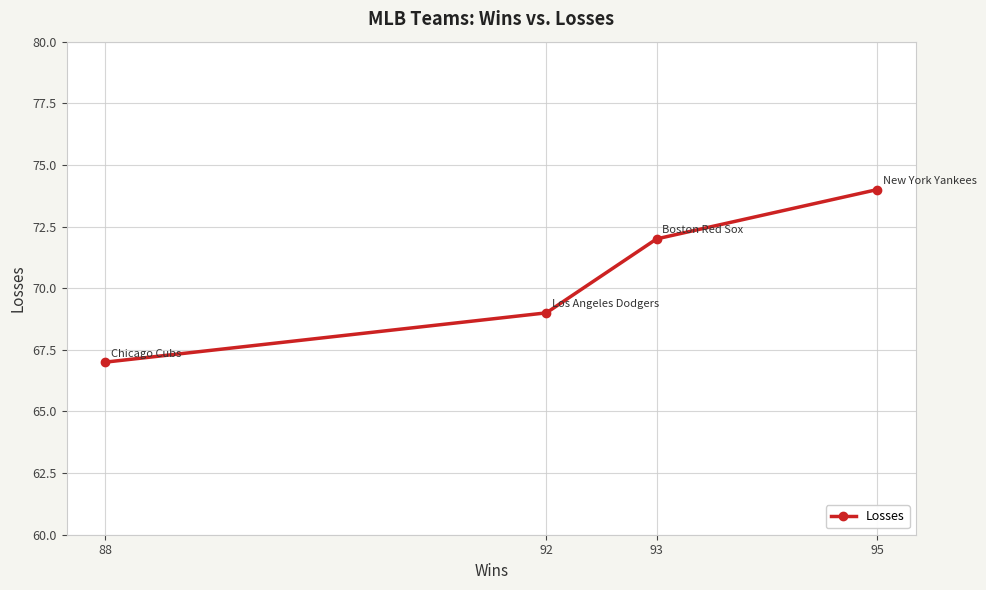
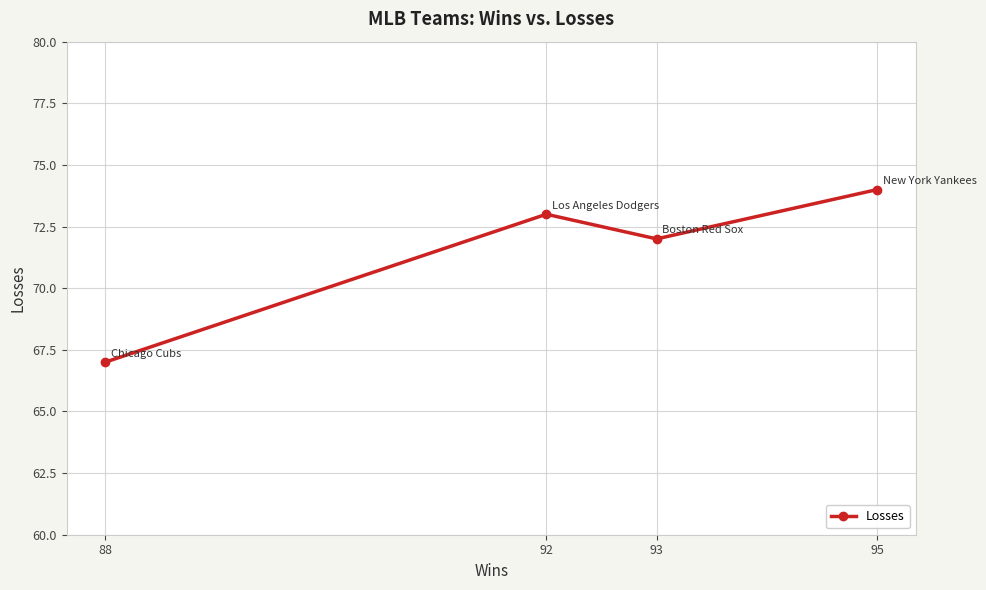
92: 69 -> 73
